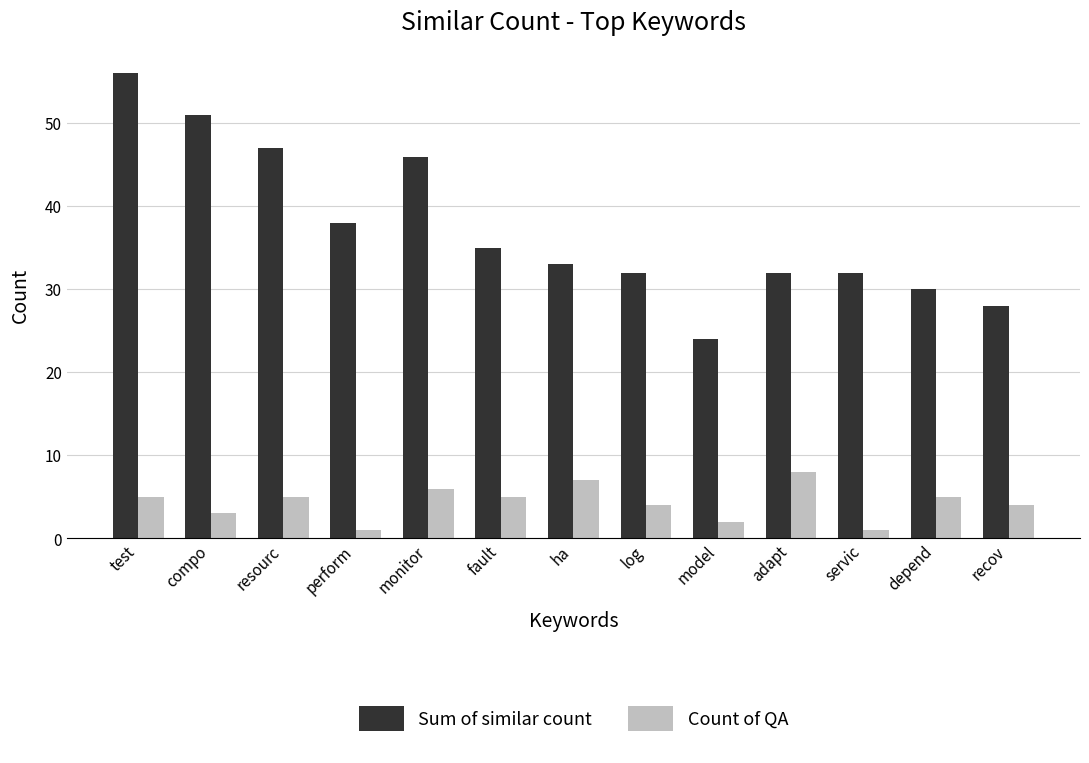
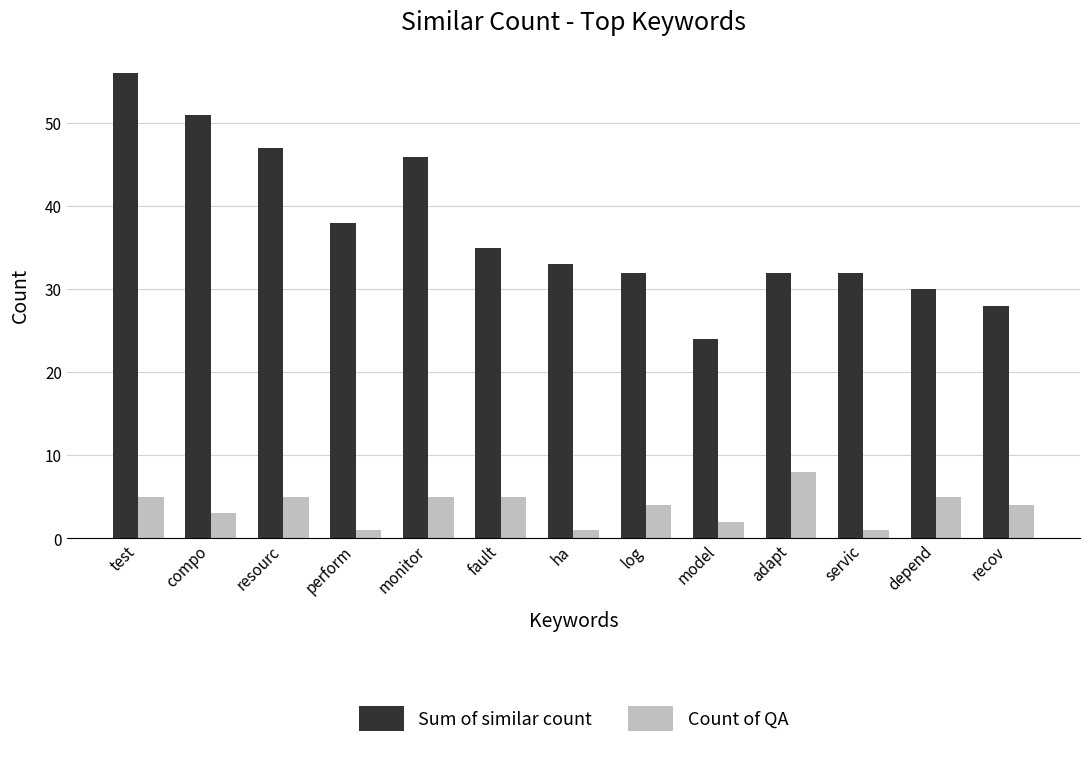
Count of QA, monitor: 6 -> 5
Count of QA, ha: 7 -> 1
